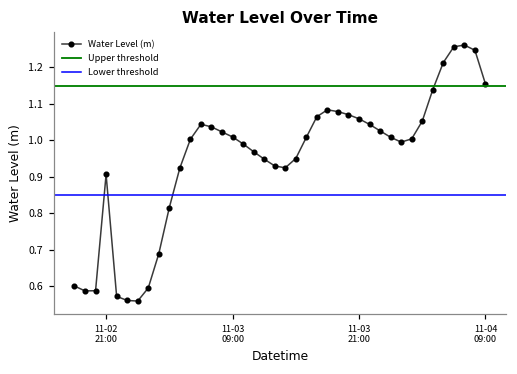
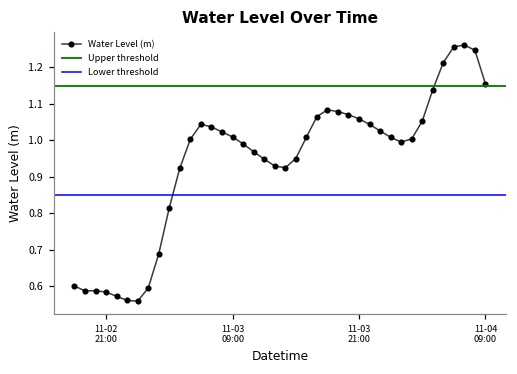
11-02 21:00: 0.91 -> 0.58
